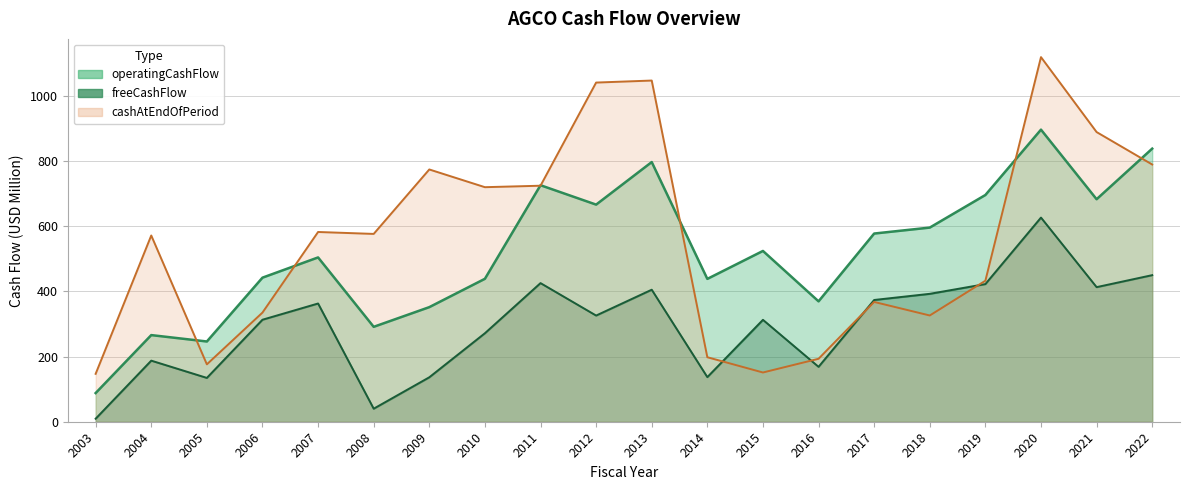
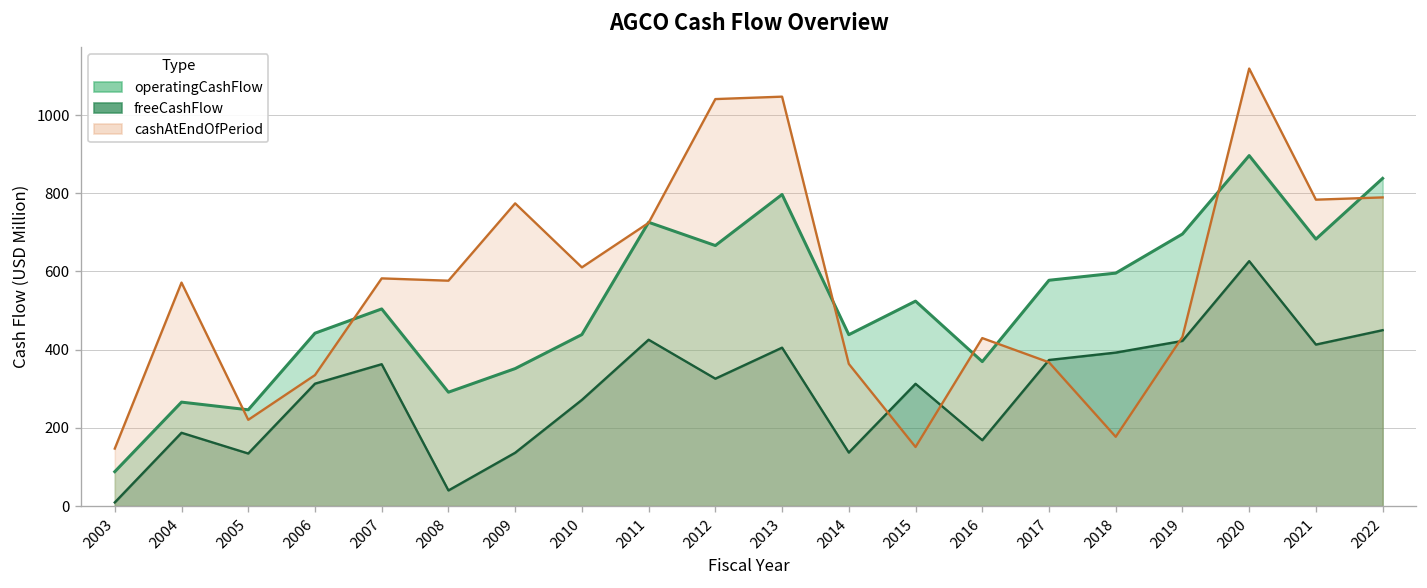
cashAtEndOfPeriod, 2005: 180 -> 220
cashAtEndOfPeriod, 2010: 720 -> 610
cashAtEndOfPeriod, 2014: 200 -> 360
cashAtEndOfPeriod, 2016: 190 -> 430
cashAtEndOfPeriod, 2018: 330 -> 180
cashAtEndOfPeriod, 2021: 890 -> 780
